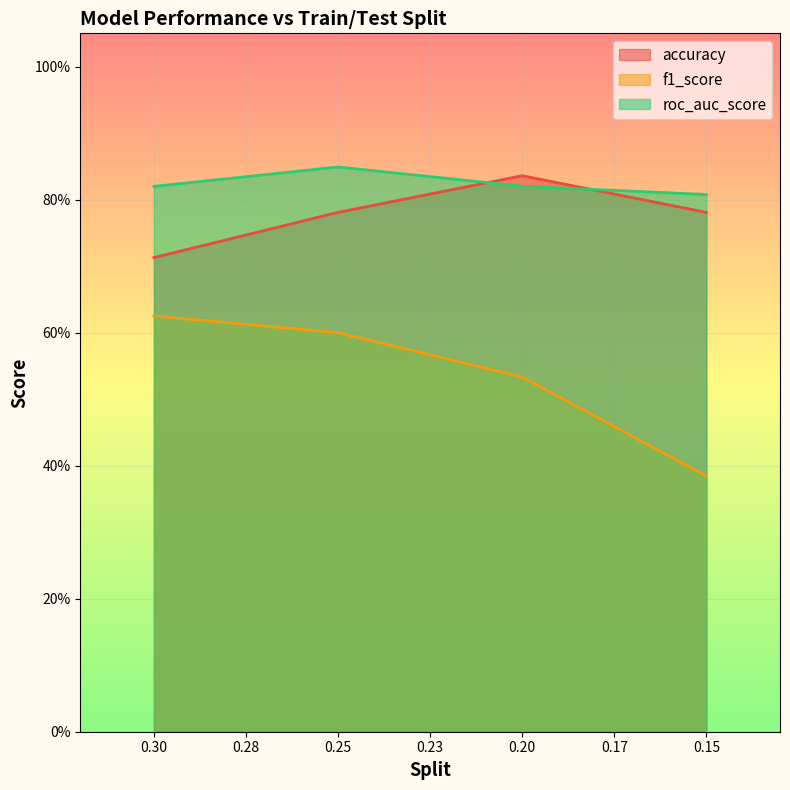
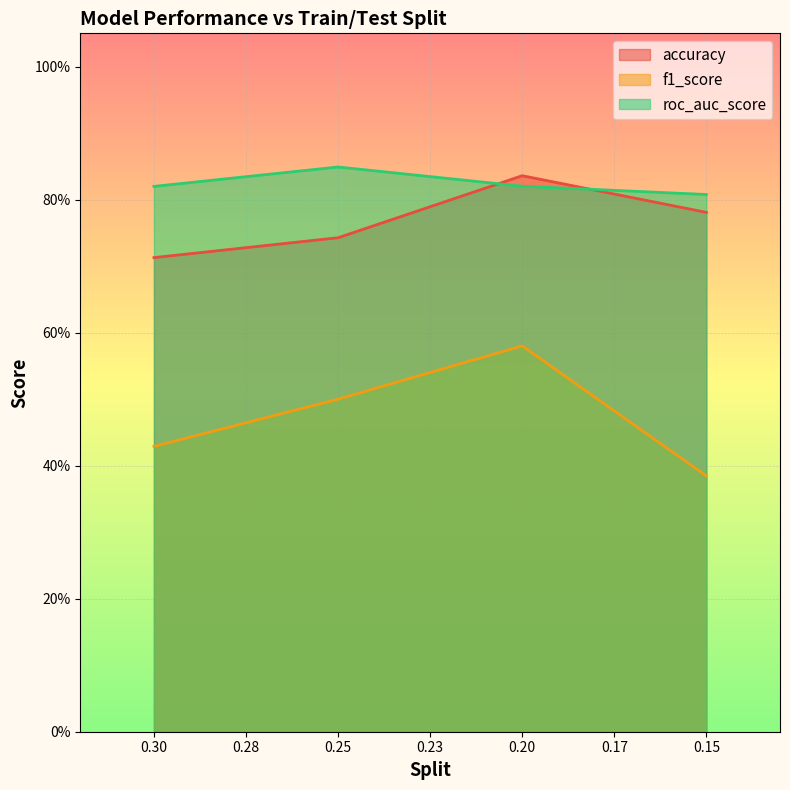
f1_score, 0.30: 63% -> 43%
accuracy, 0.25: 78% -> 74%
f1_score, 0.25: 60% -> 50%
f1_score, 0.20: 53% -> 58%
